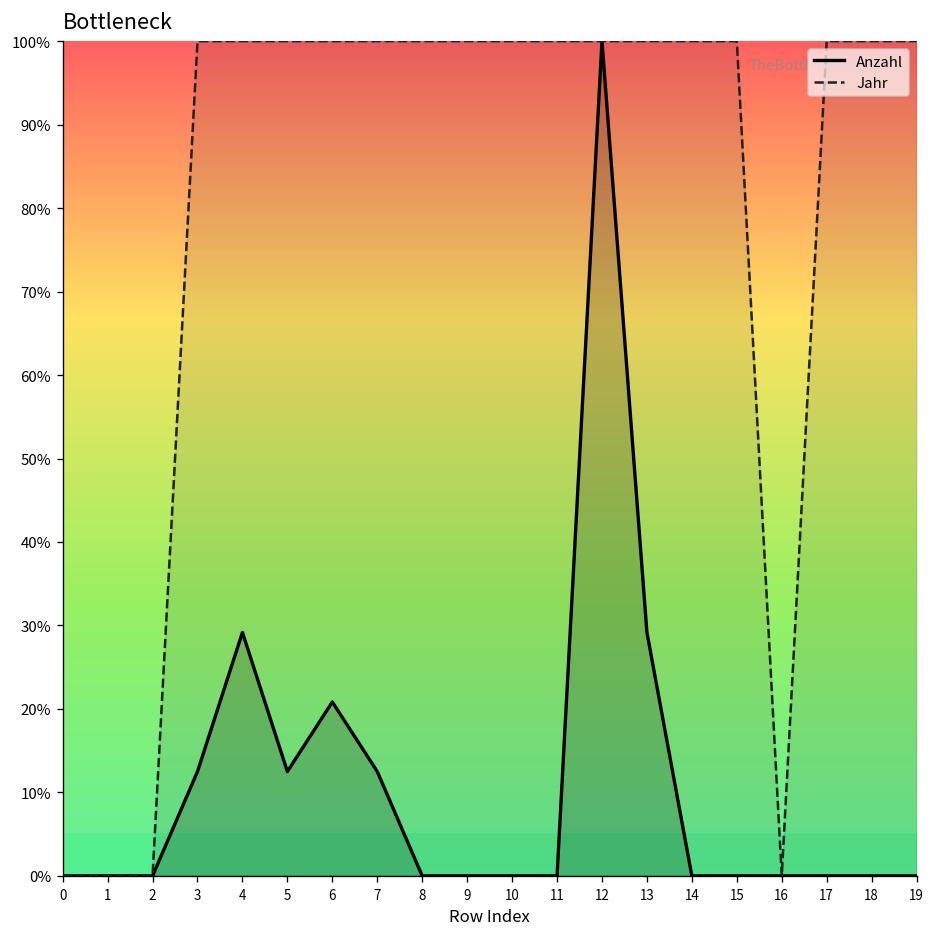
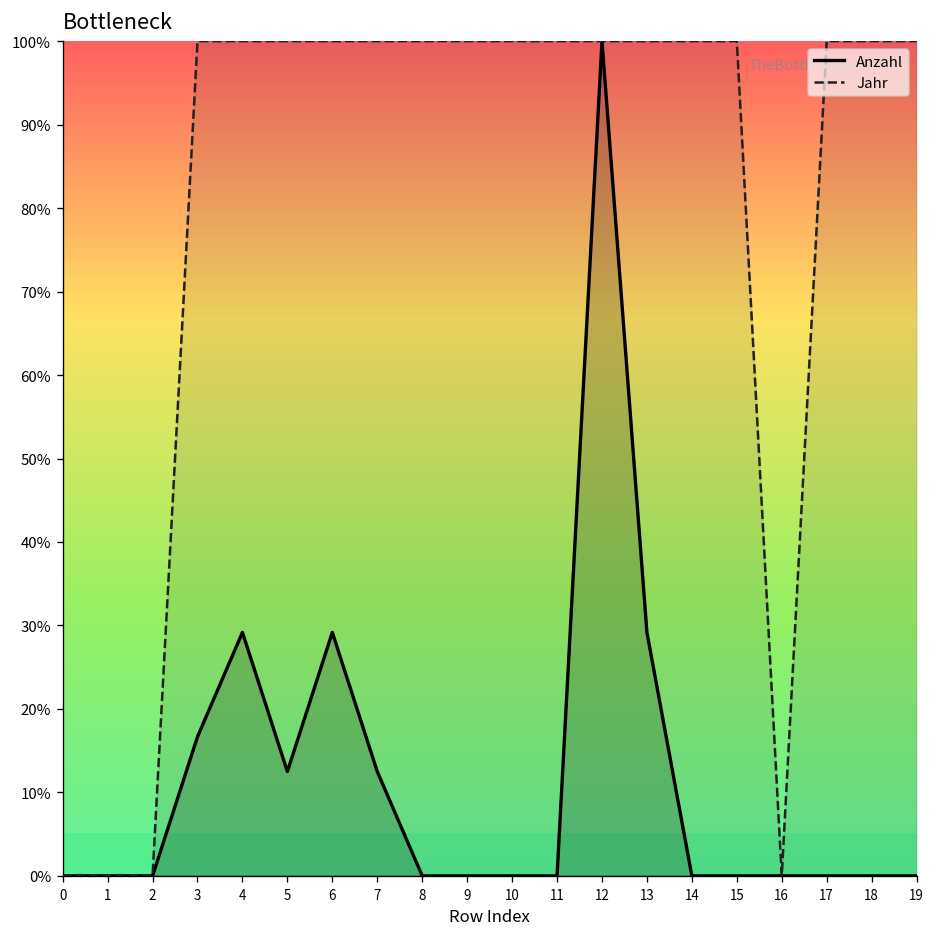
Anzahl, 3: 13% -> 17%
Anzahl, 6: 21% -> 29%
